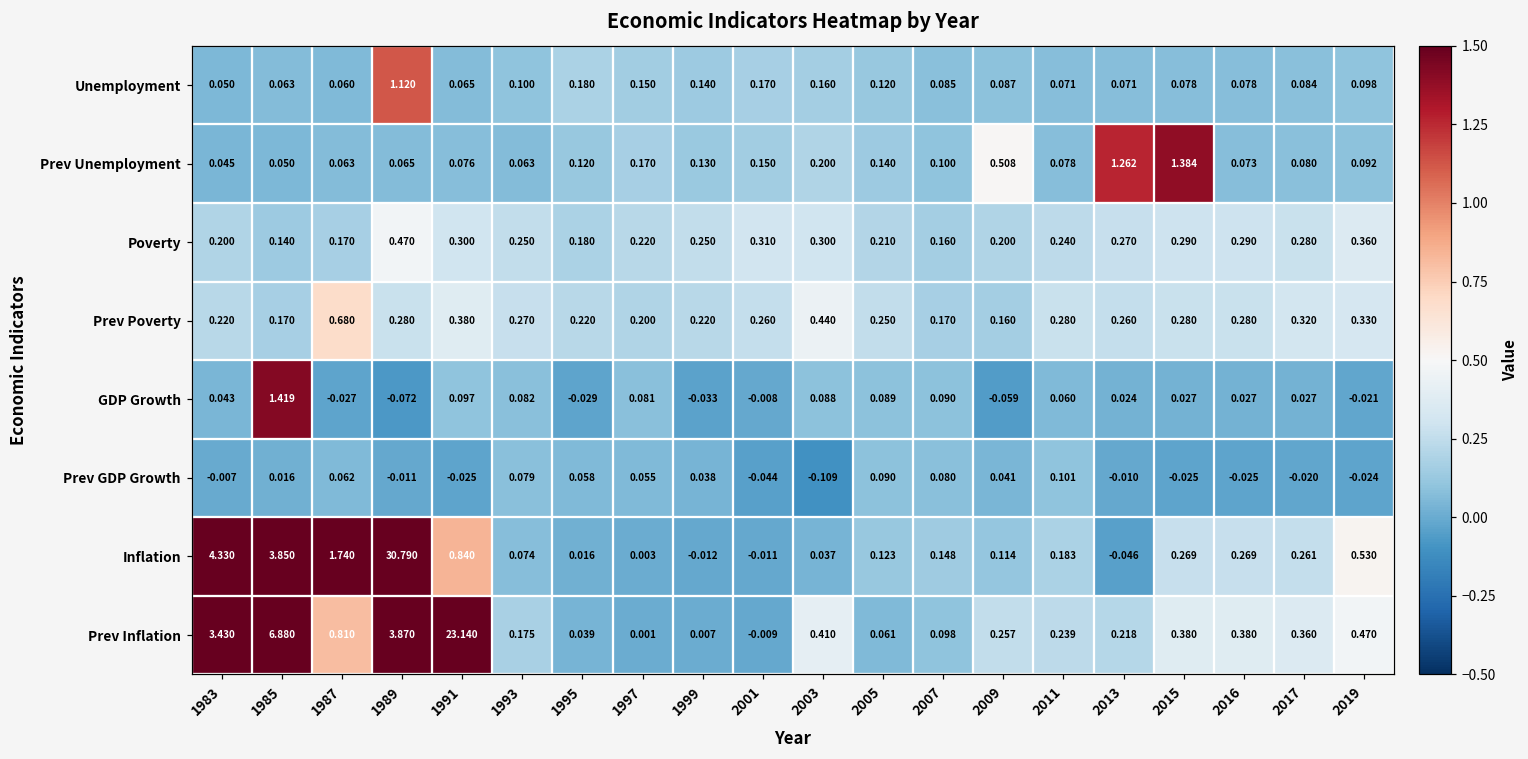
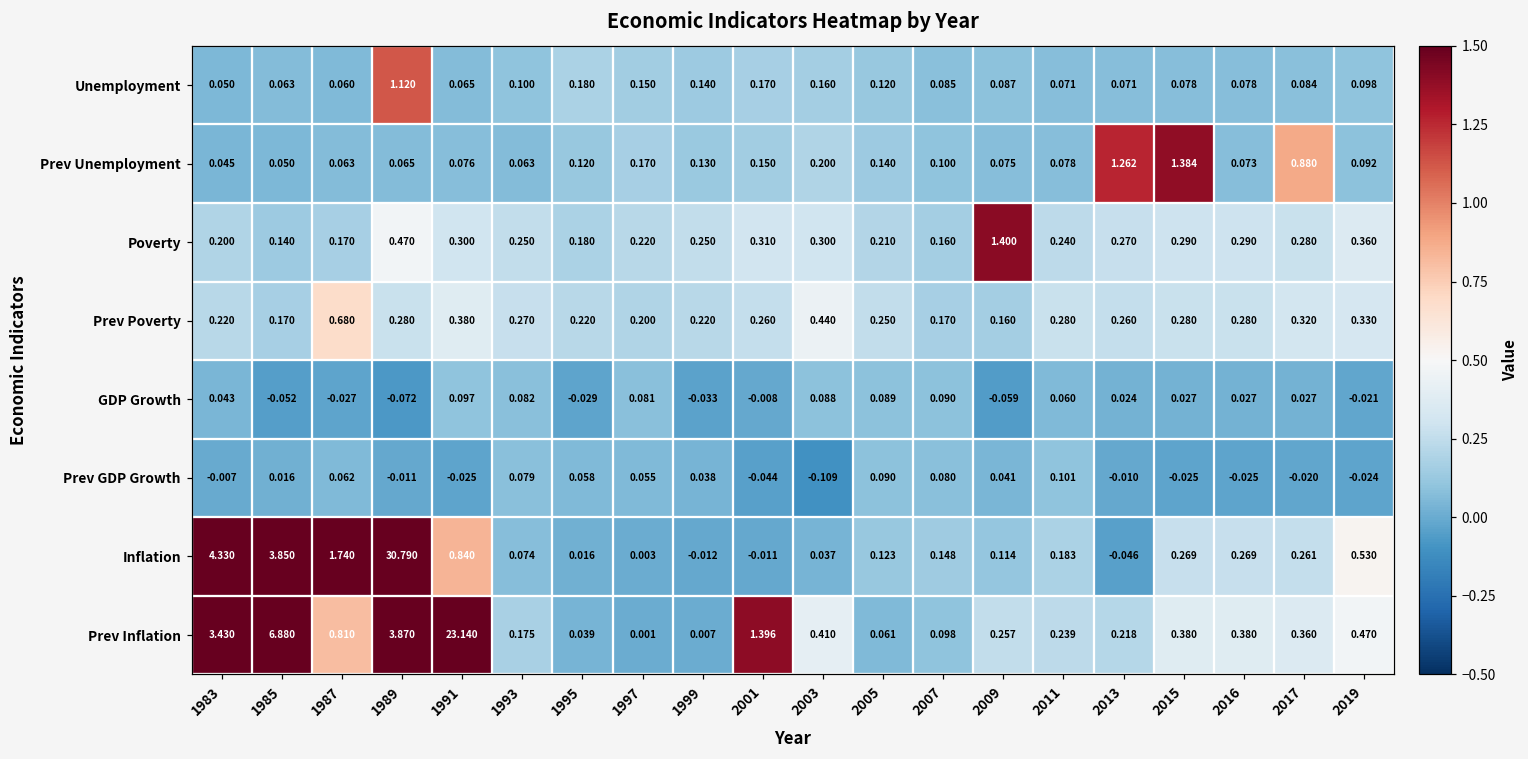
Prev Unemployment, 2009: 0.508 -> 0.075
Prev Unemployment, 2017: 0.080 -> 0.880
Poverty, 2009: 0.200 -> 1.400
GDP Growth, 1985: 1.419 -> -0.052
Prev Inflation, 2001: -0.009 -> 1.396
